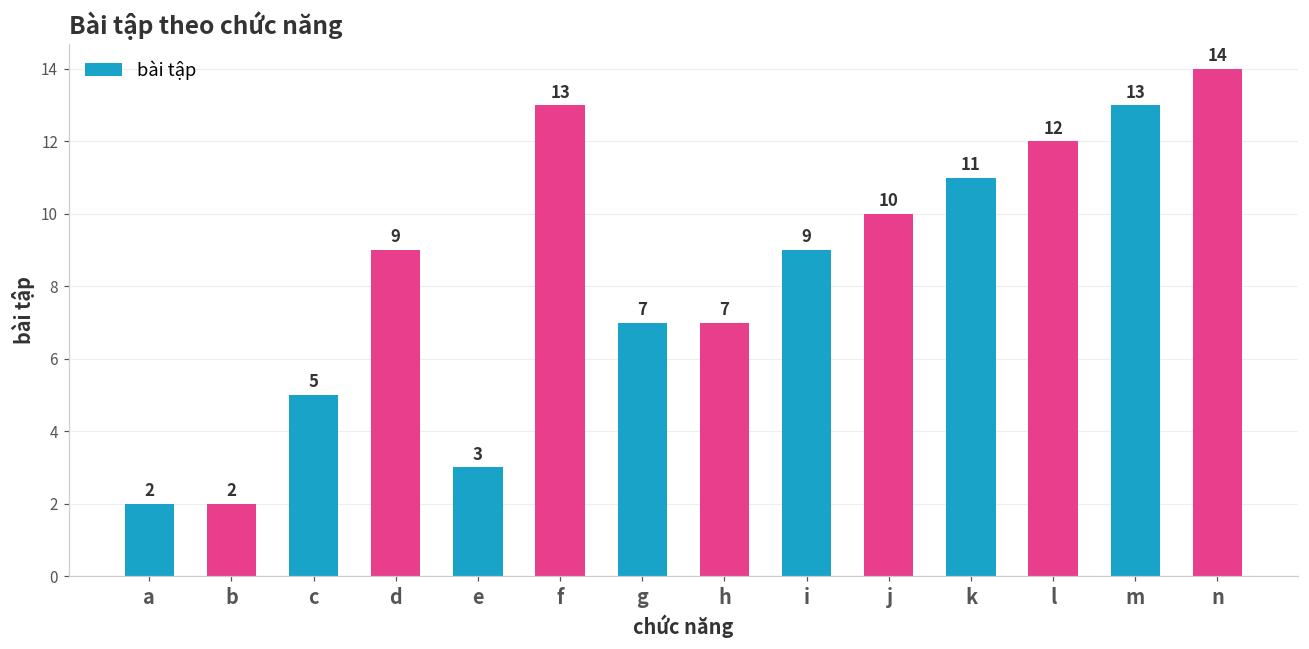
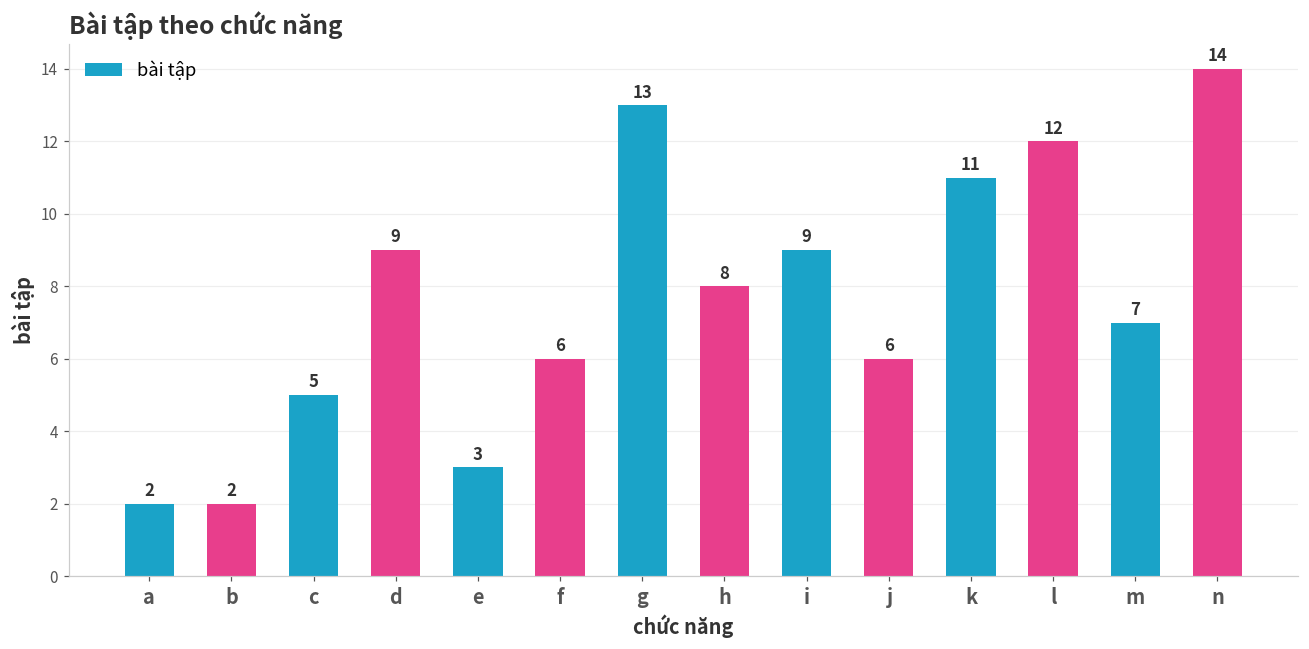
f: 13 -> 6
g: 7 -> 13
h: 7 -> 8
j: 10 -> 6
m: 13 -> 7
